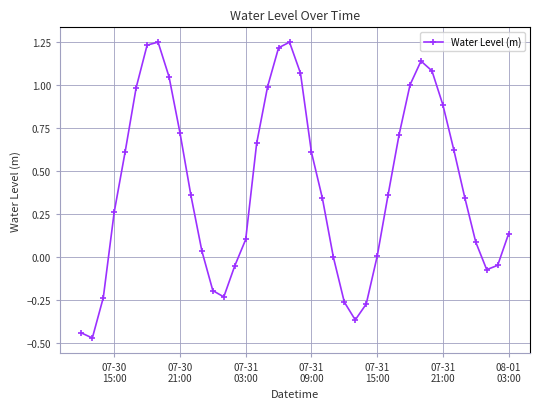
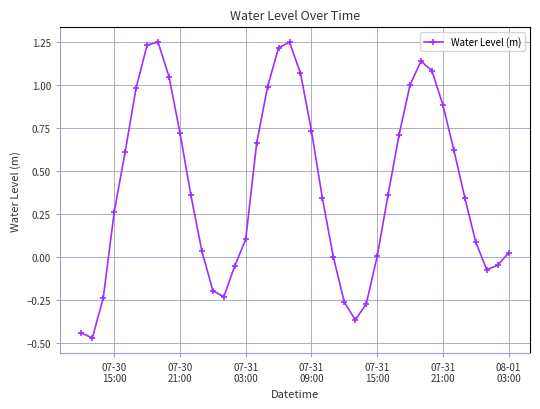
07-31 09:00: 0.61 -> 0.73
08-01 03:00: 0.13 -> 0.02
